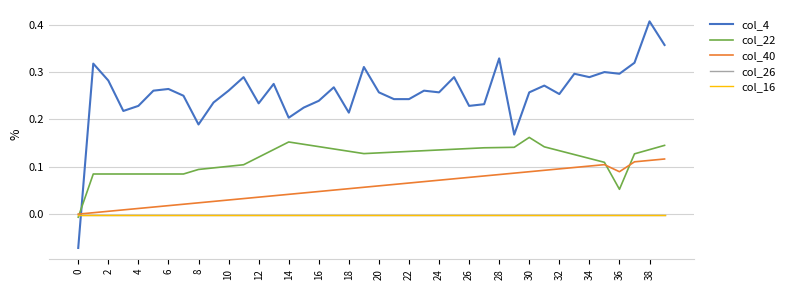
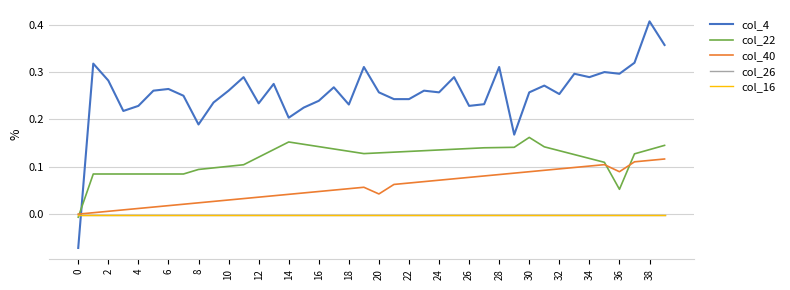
col_4, 18: 0.21 -> 0.23
col_40, 20: 0.06 -> 0.04
col_4, 28: 0.33 -> 0.31
